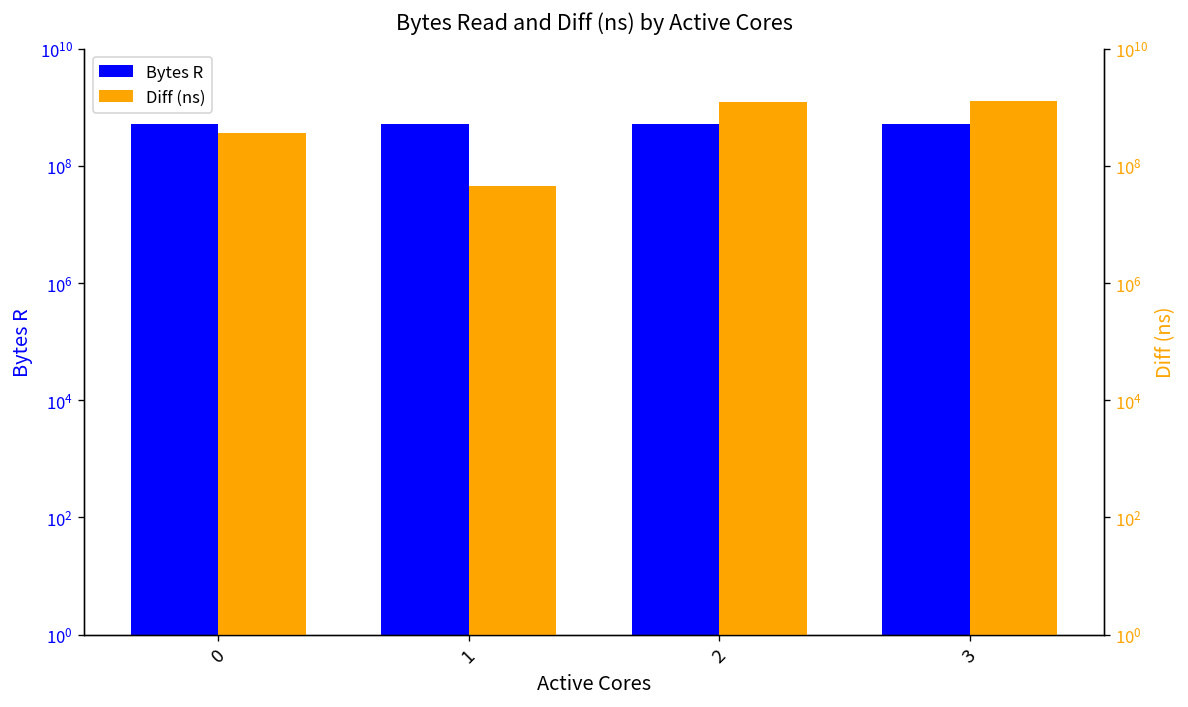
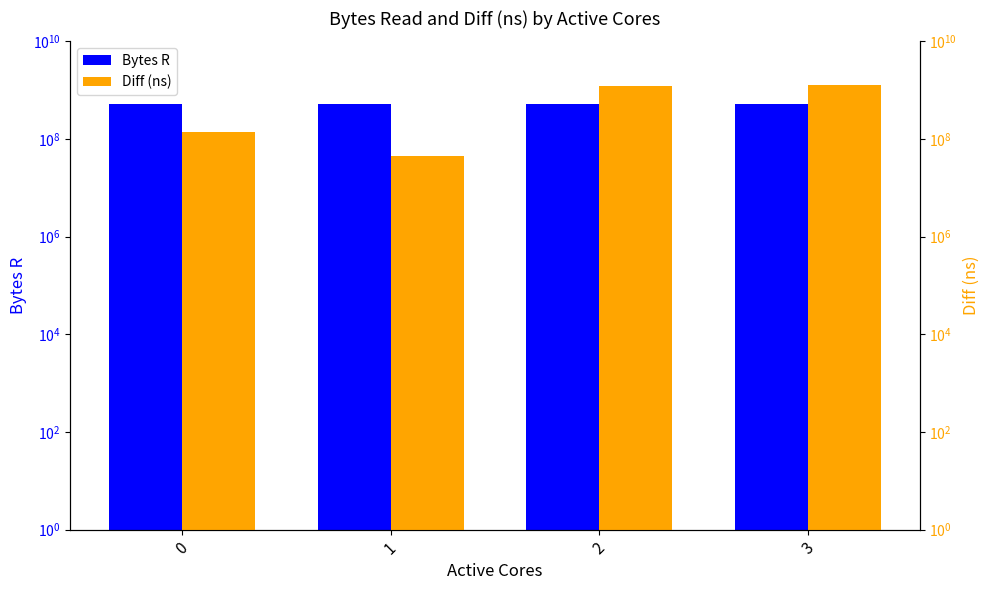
Diff (ns), 0: 400000000 -> 140000000
